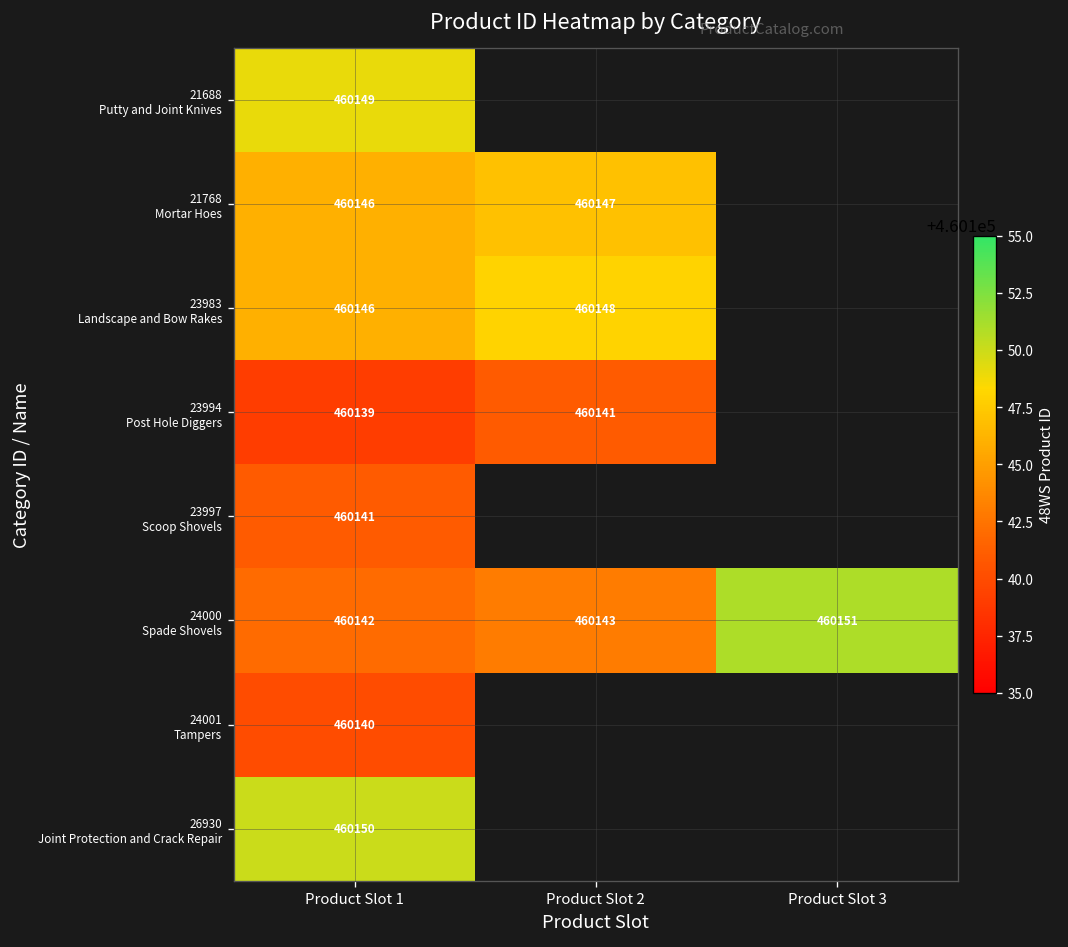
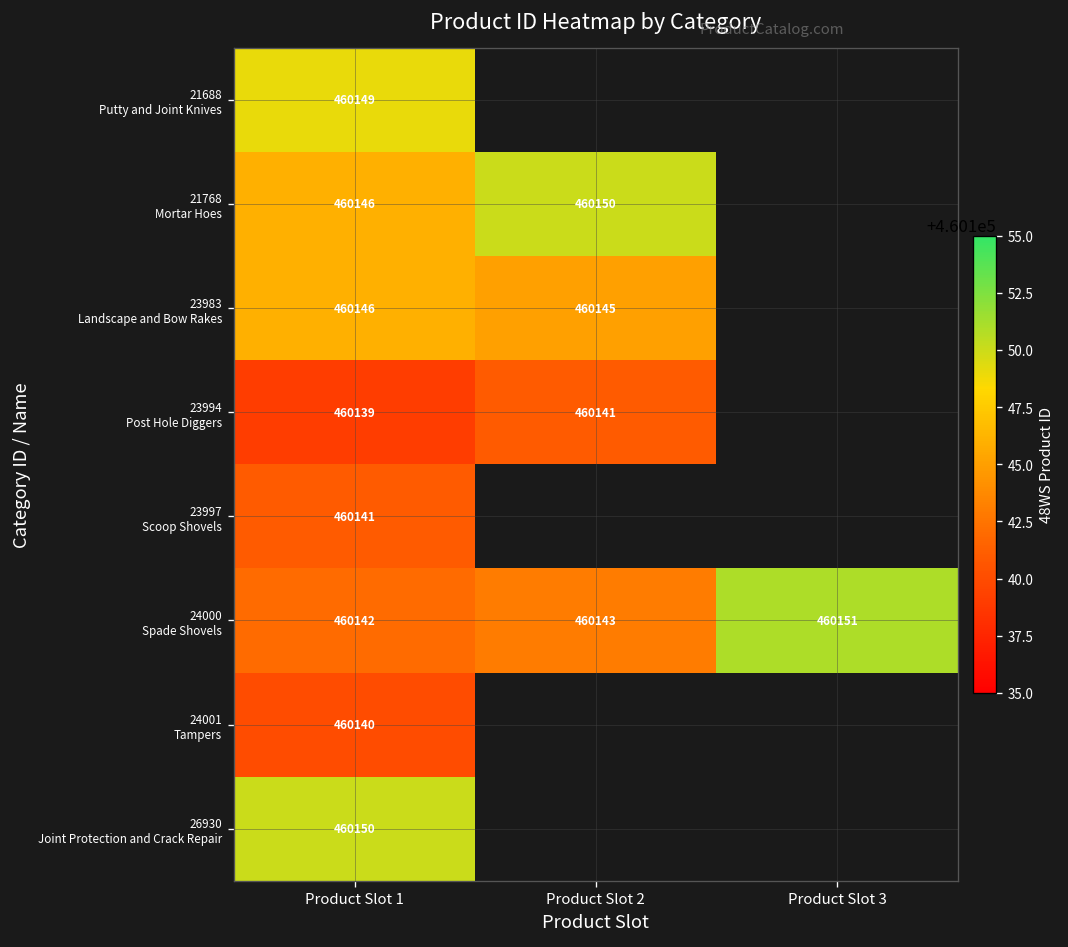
21768 Mortar Hoes, Product Slot 2: 460147 -> 460150
23983 Landscape and Bow Rakes, Product Slot 2: 460148 -> 460145
